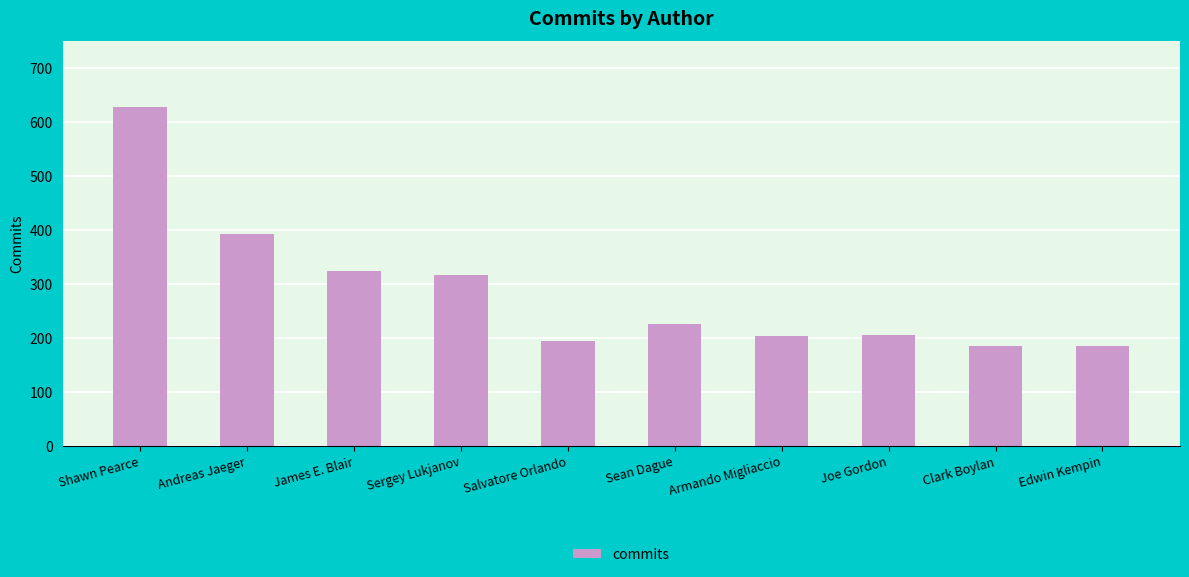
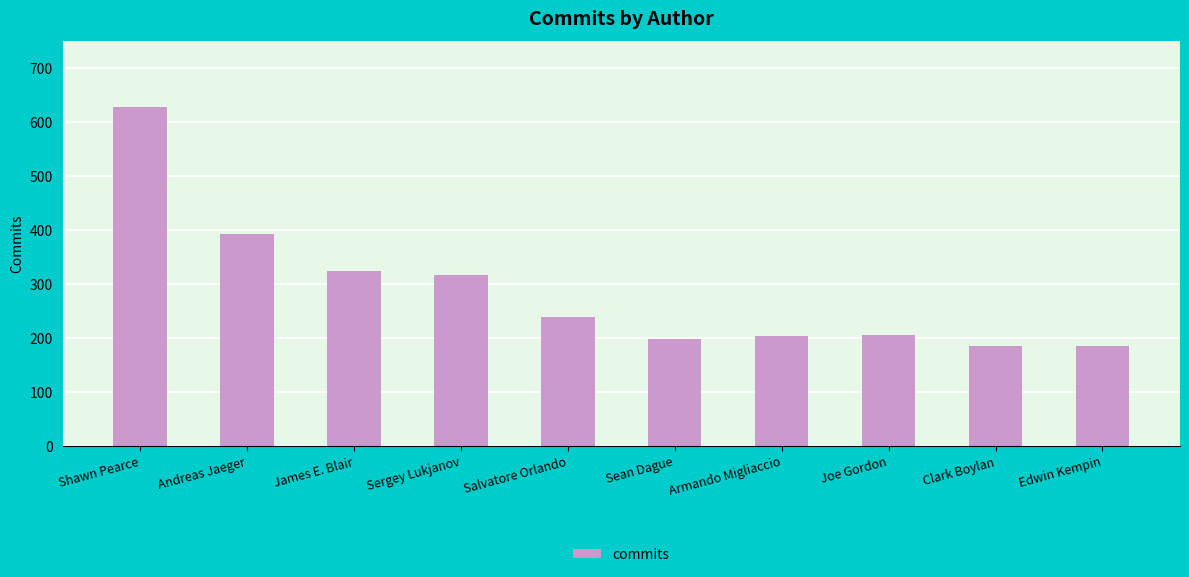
Salvatore Orlando: 200 -> 240
Sean Dague: 230 -> 200
